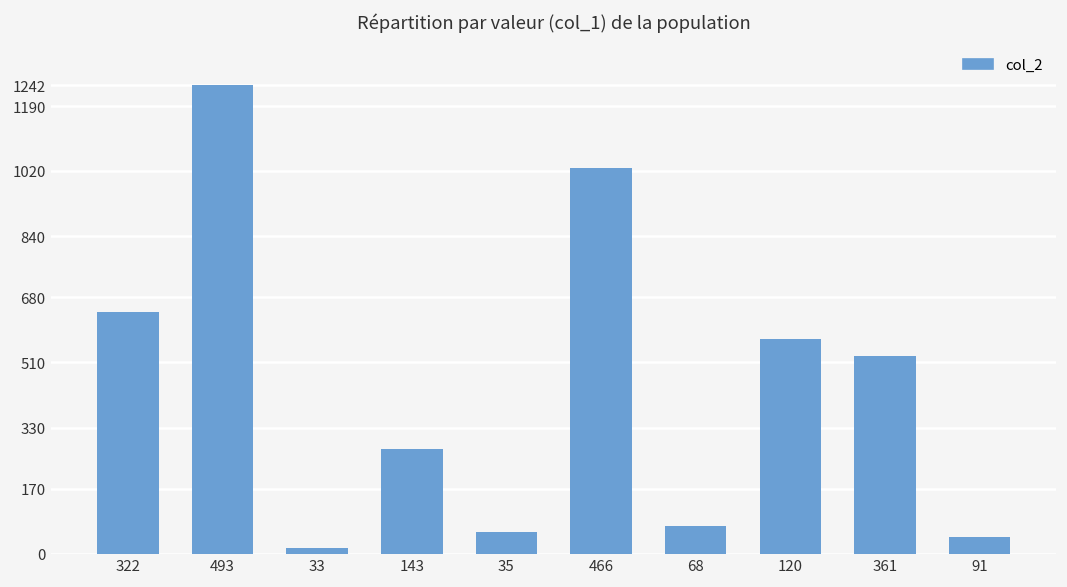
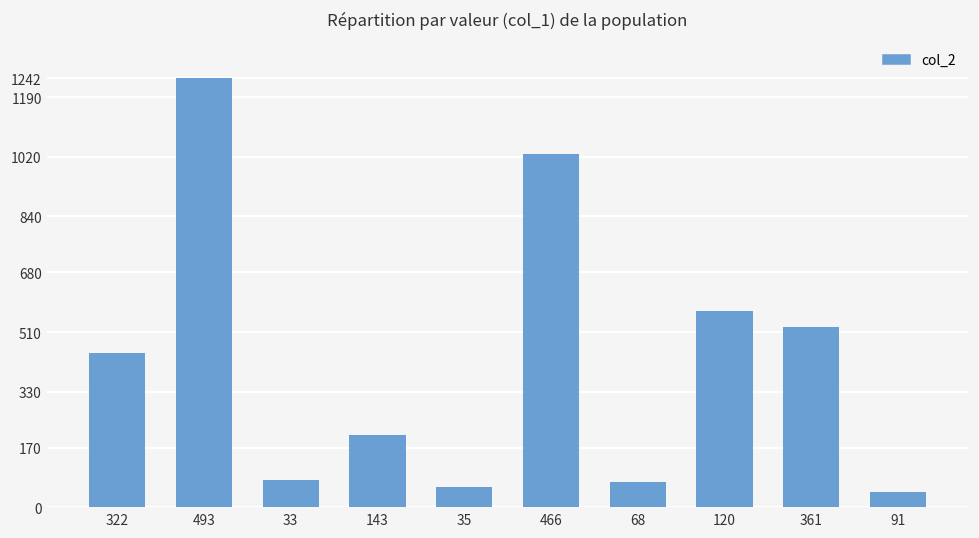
322: 640 -> 450
33: 10 -> 80
143: 280 -> 210
